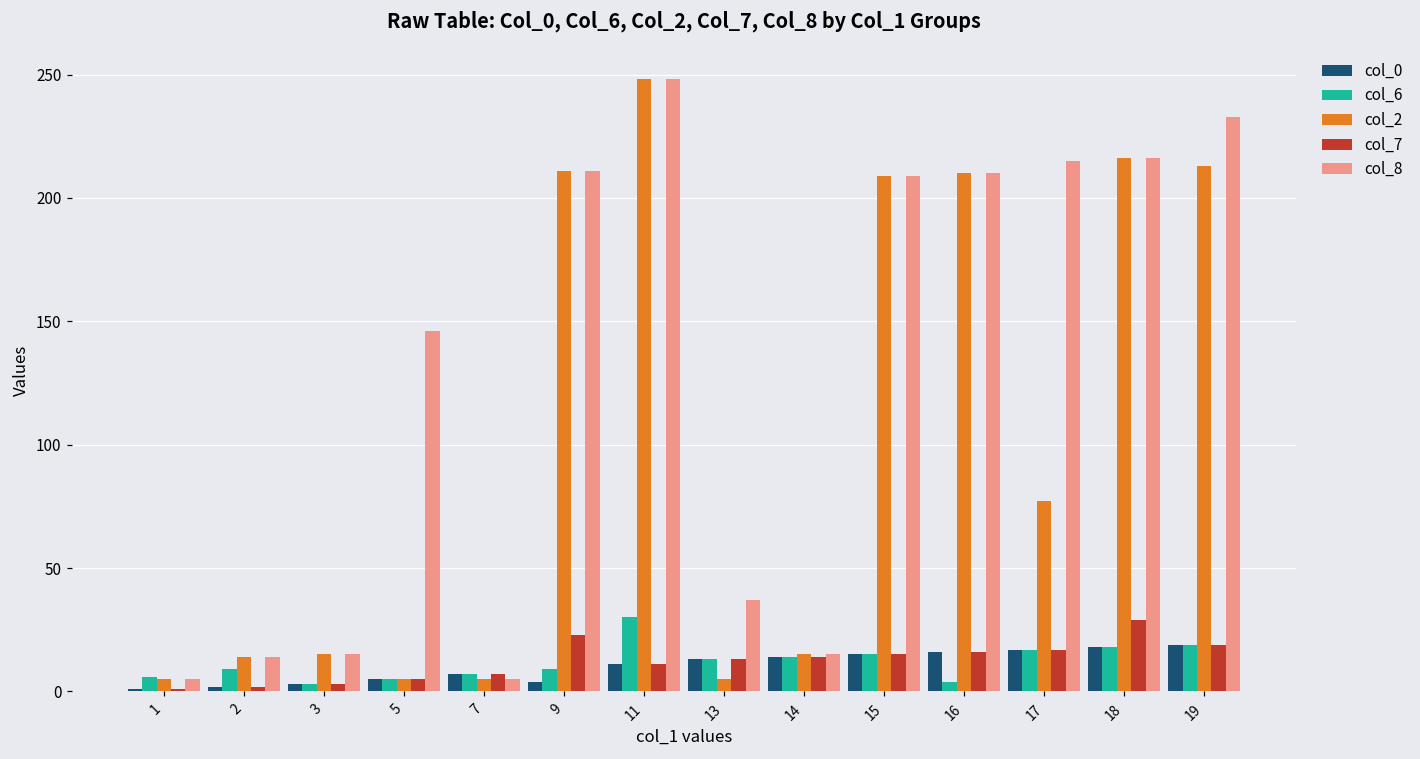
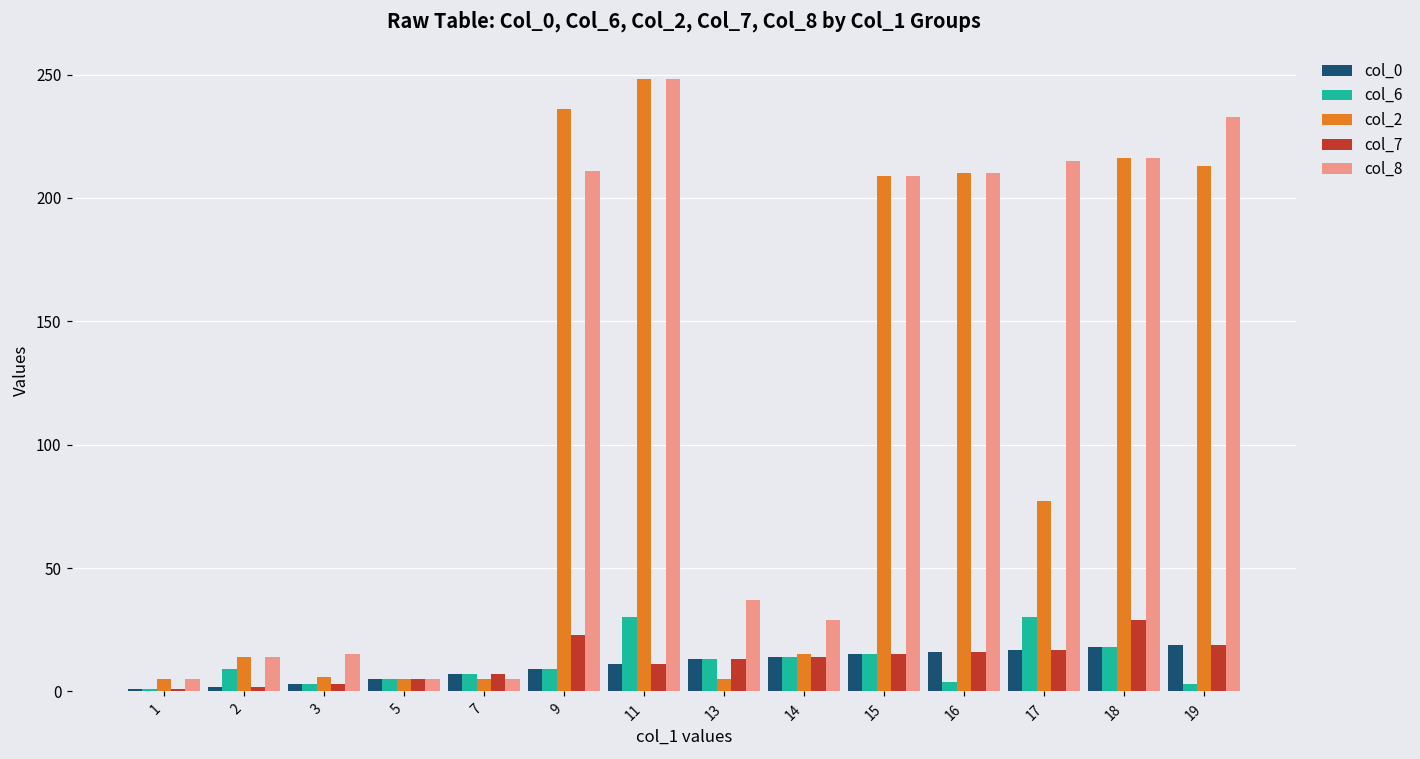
col_6, 1: 6 -> 1
col_2, 3: 15 -> 6
col_8, 5: 146 -> 5
col_0, 9: 4 -> 9
col_2, 9: 211 -> 236
col_8, 14: 15 -> 29
col_6, 17: 17 -> 30
col_6, 19: 19 -> 3
